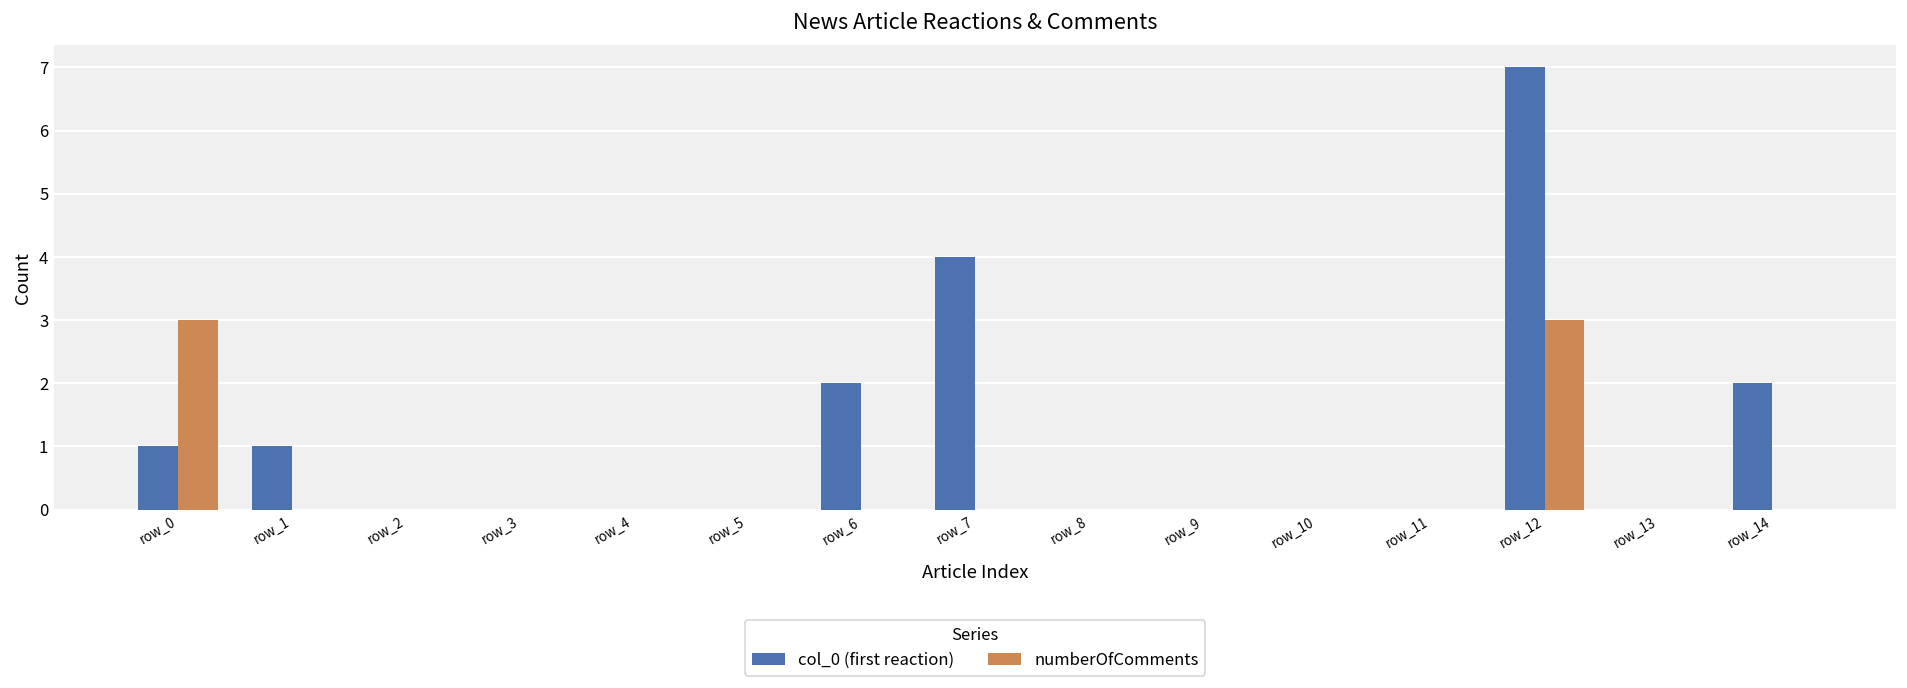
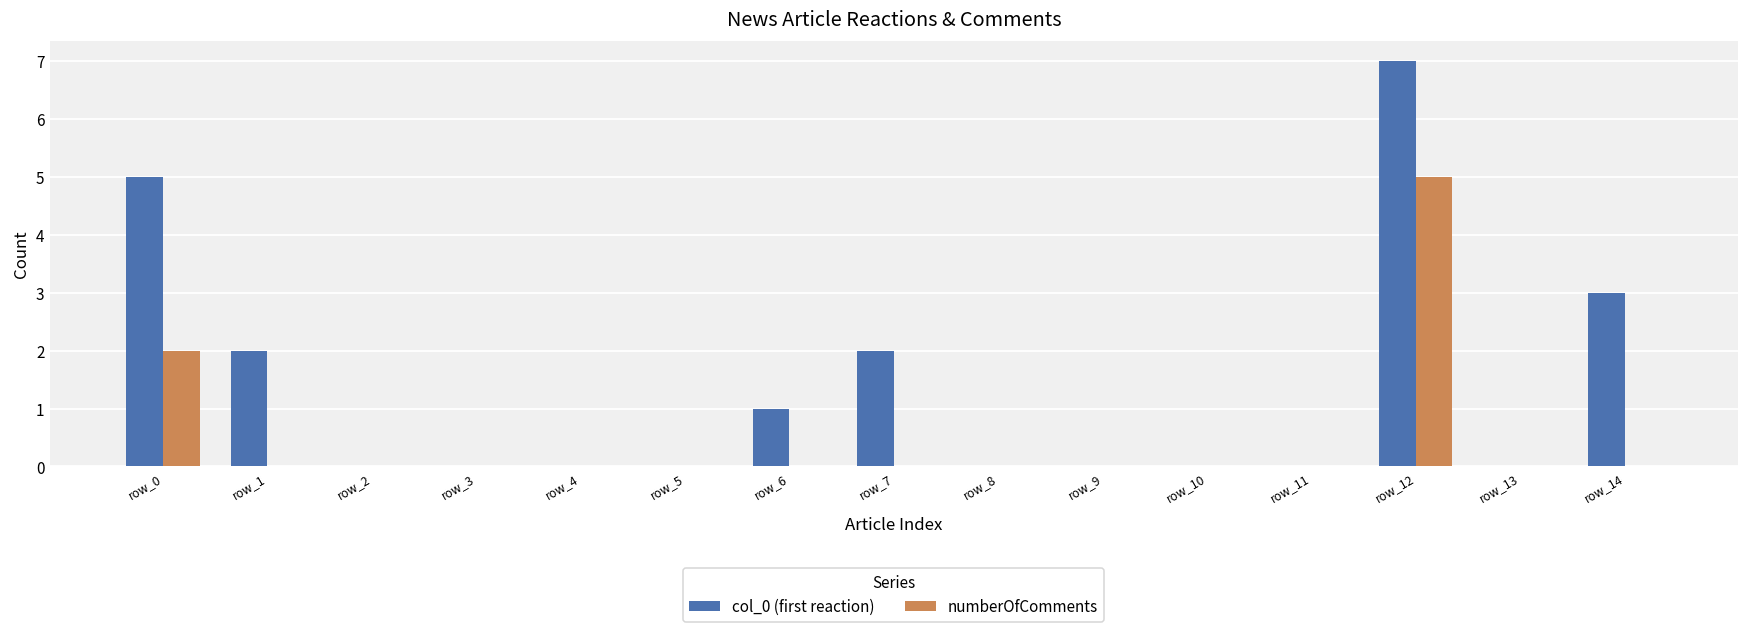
col_0 (first reaction), row_0: 1 -> 5
numberOfComments, row_0: 3 -> 2
col_0 (first reaction), row_1: 1 -> 2
col_0 (first reaction), row_6: 2 -> 1
col_0 (first reaction), row_7: 4 -> 2
numberOfComments, row_12: 3 -> 5
col_0 (first reaction), row_14: 2 -> 3
